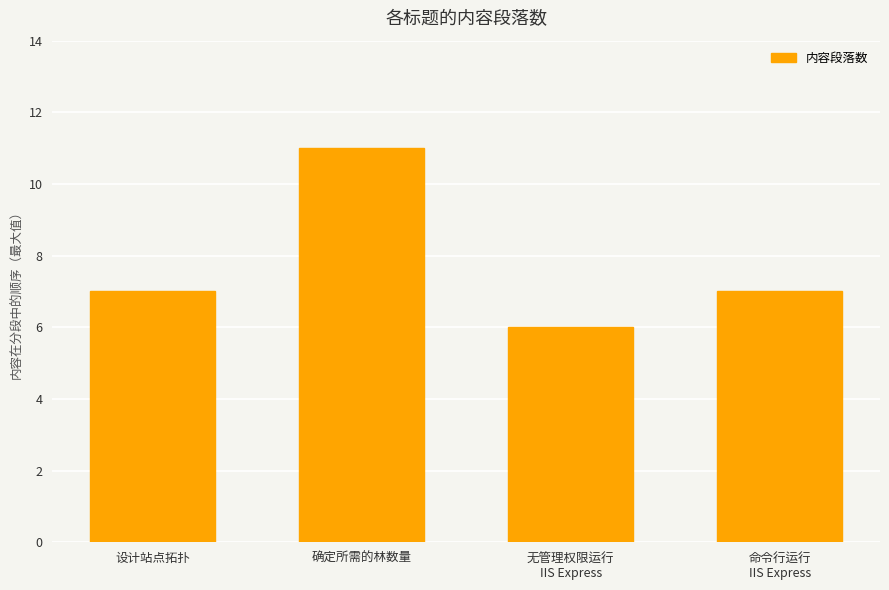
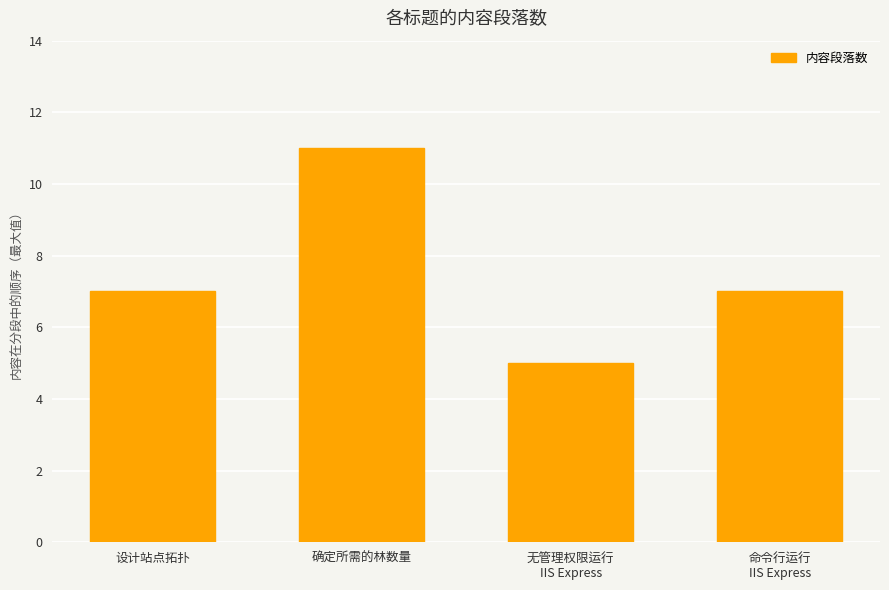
无管理权限运行 IIS Express: 6 -> 5
